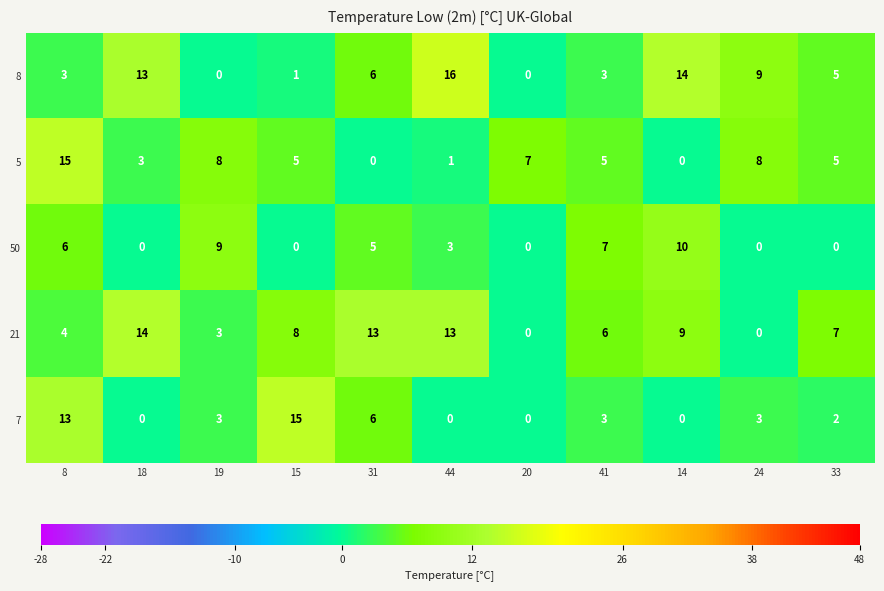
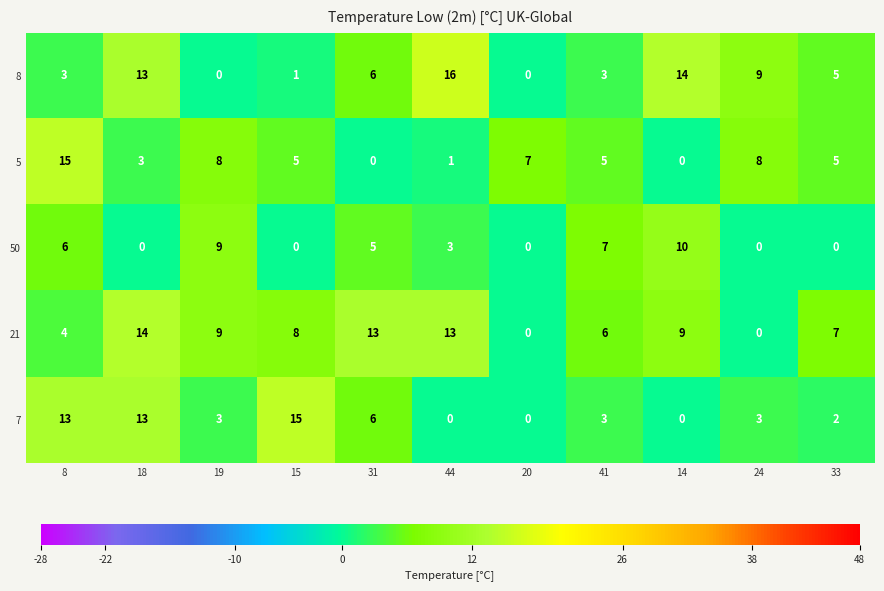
21, 19: 3 -> 9
7, 18: 0 -> 13
